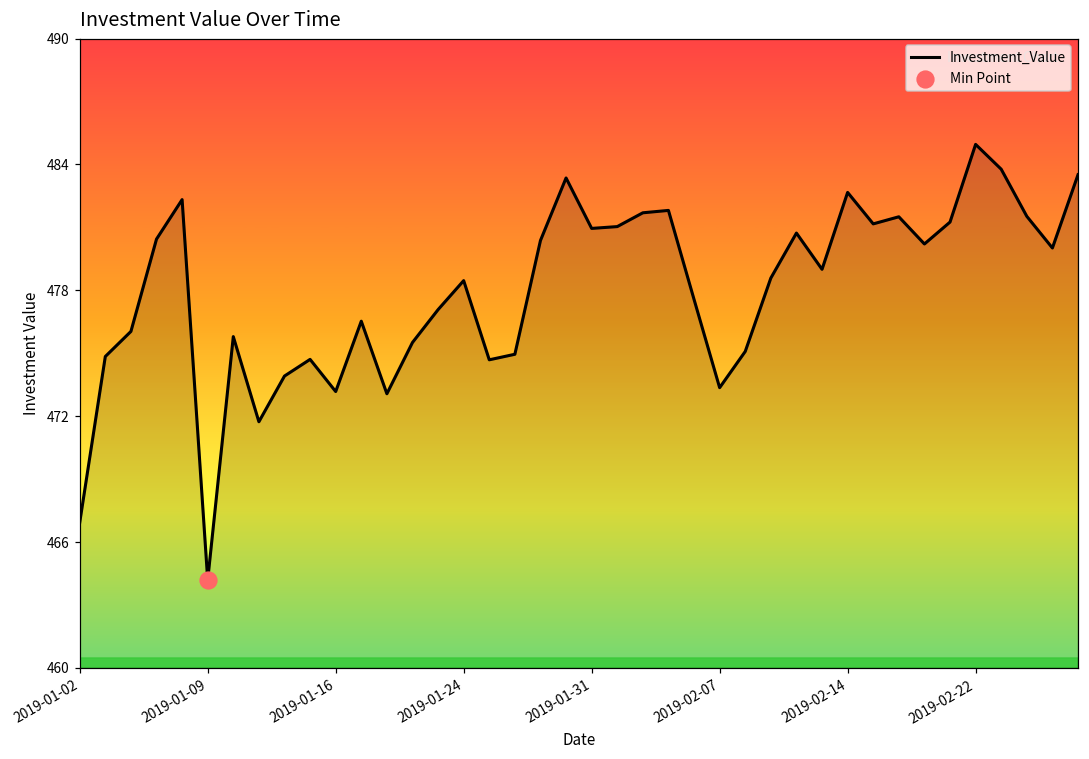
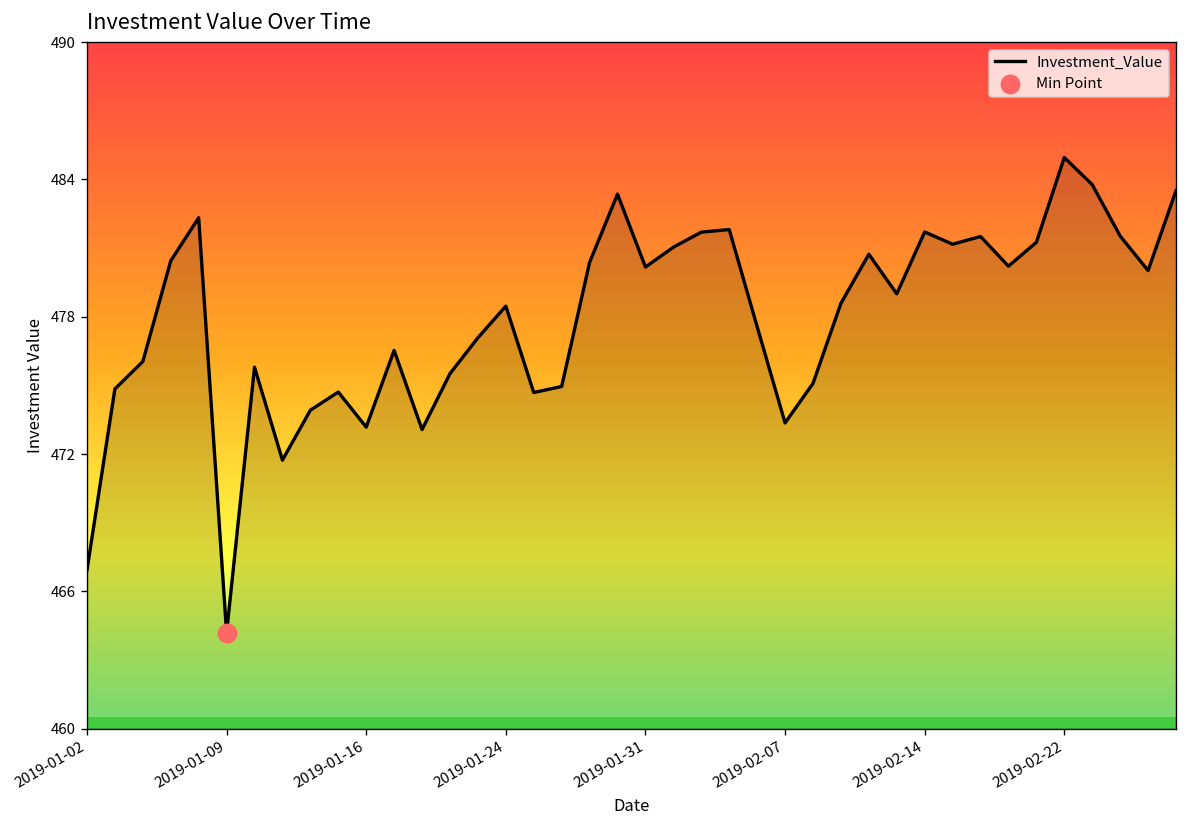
Investment_Value, 2019-01-31: 480.8 -> 480.0
Investment_Value, 2019-02-14: 482.5 -> 481.5
